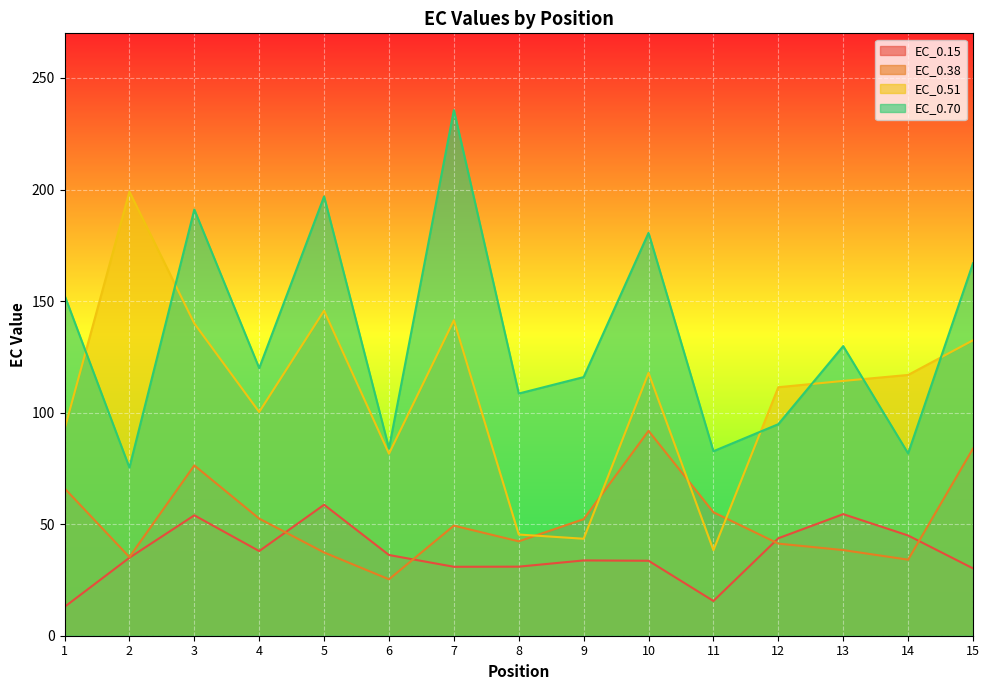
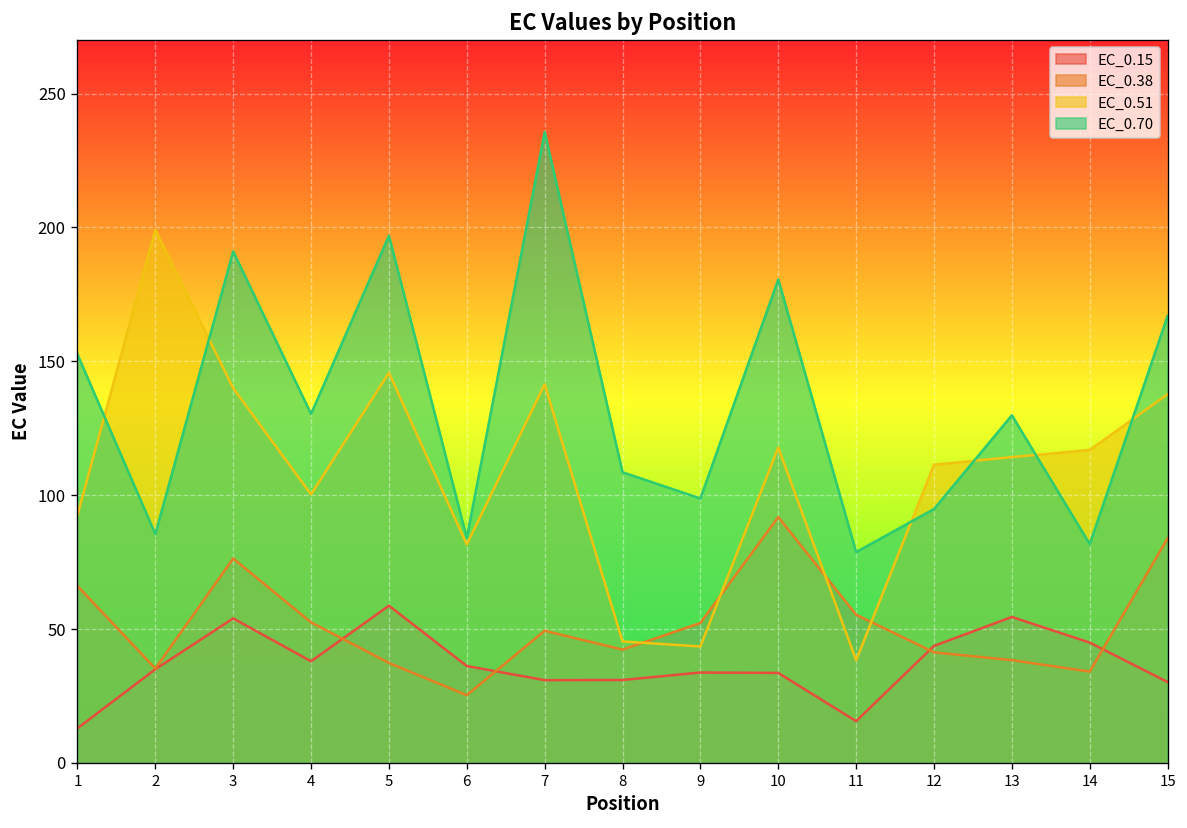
EC_0.70, 2: 75 -> 85
EC_0.70, 4: 120 -> 130
EC_0.70, 9: 116 -> 99
EC_0.70, 11: 83 -> 79
EC_0.51, 15: 132 -> 138
